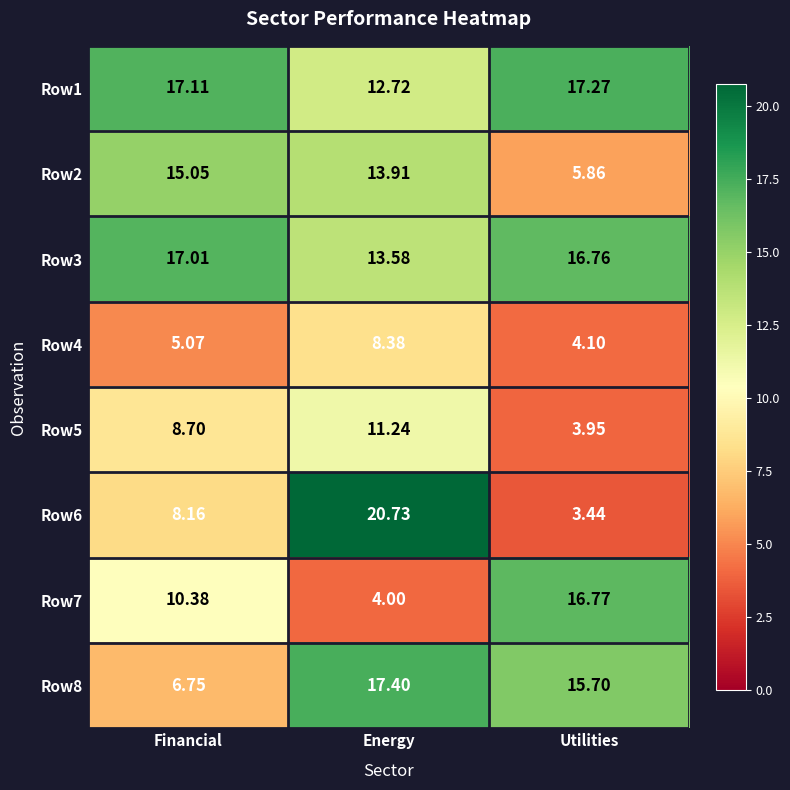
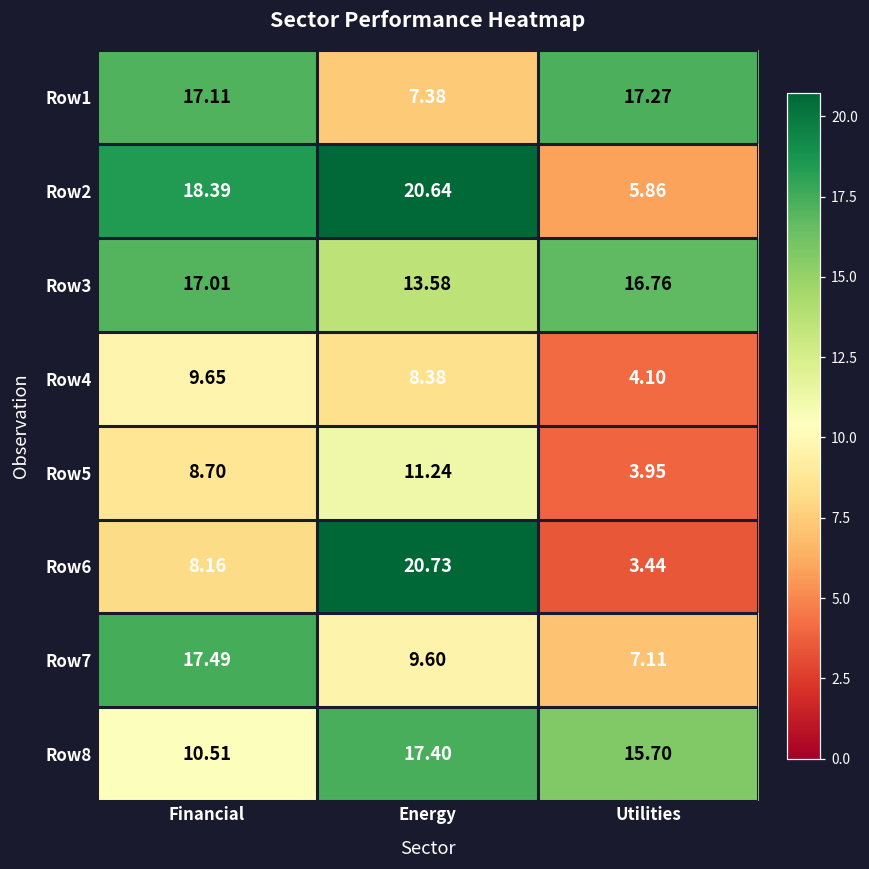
Row1, Energy: 12.72 -> 7.38
Row2, Financial: 15.05 -> 18.39
Row2, Energy: 13.91 -> 20.64
Row4, Financial: 5.07 -> 9.65
Row7, Financial: 10.38 -> 17.49
Row7, Energy: 4.00 -> 9.60
Row7, Utilities: 16.77 -> 7.11
Row8, Financial: 6.75 -> 10.51
